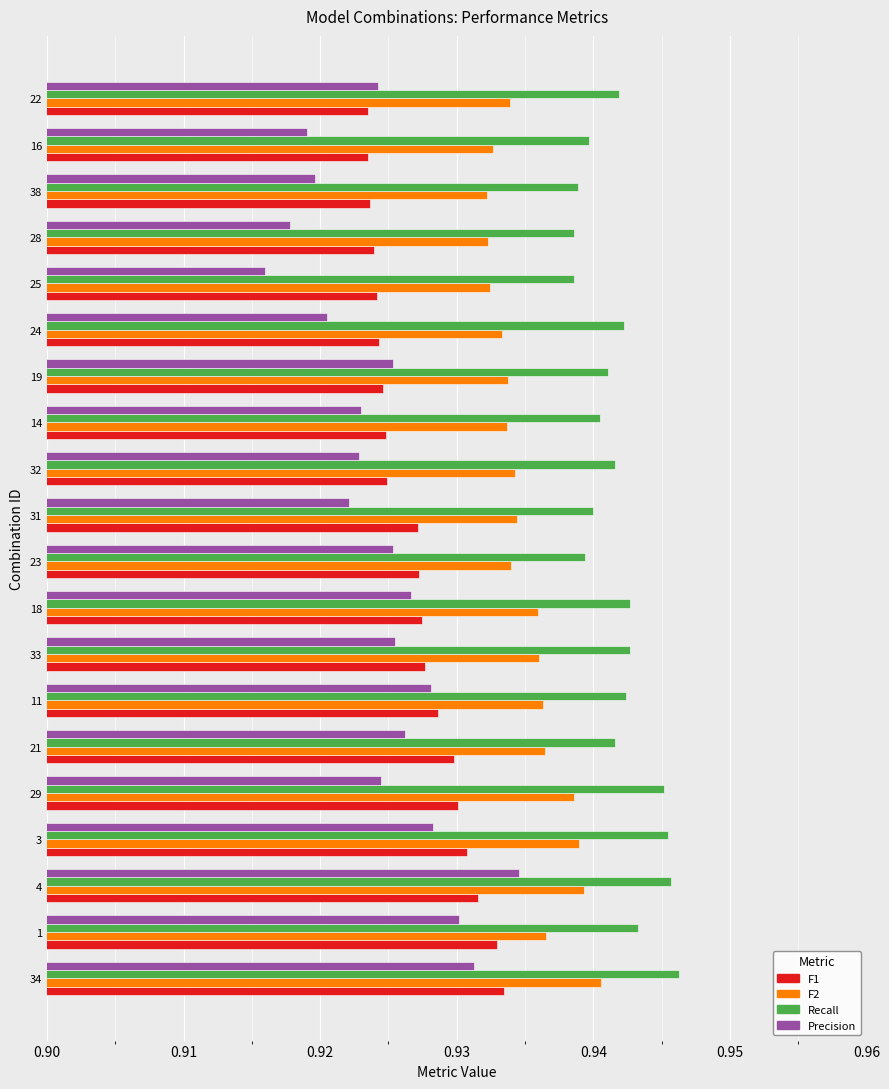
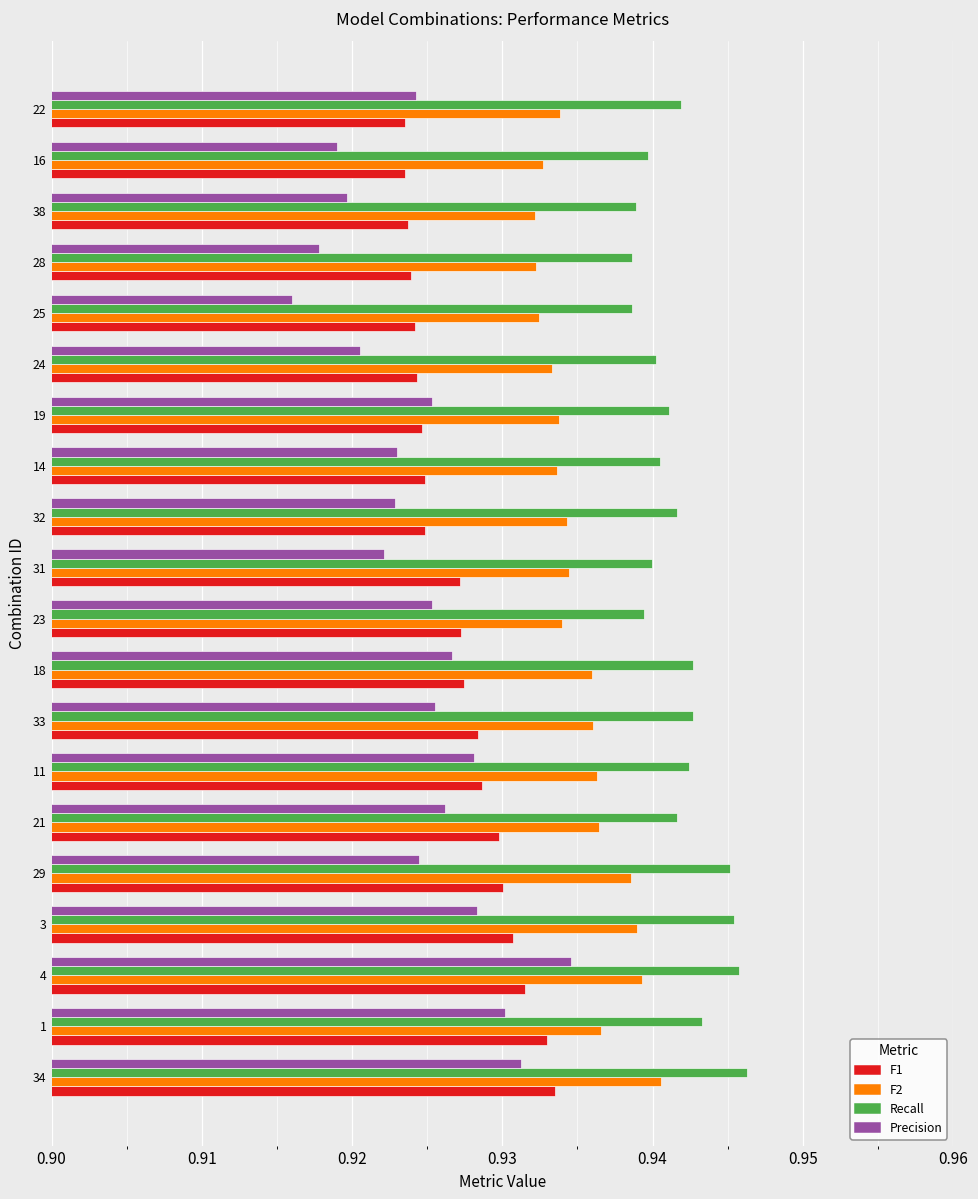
Recall, 24: 0.9423 -> 0.9402
F1, 33: 0.9277 -> 0.9284
